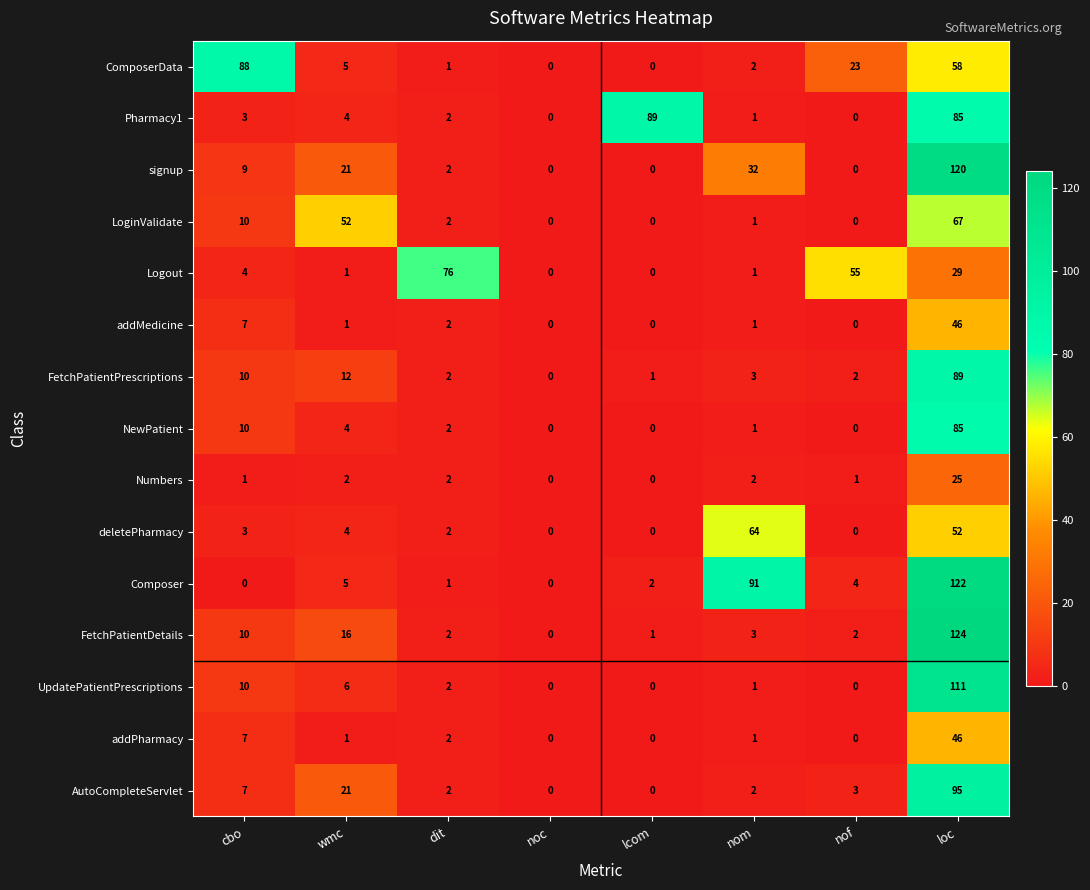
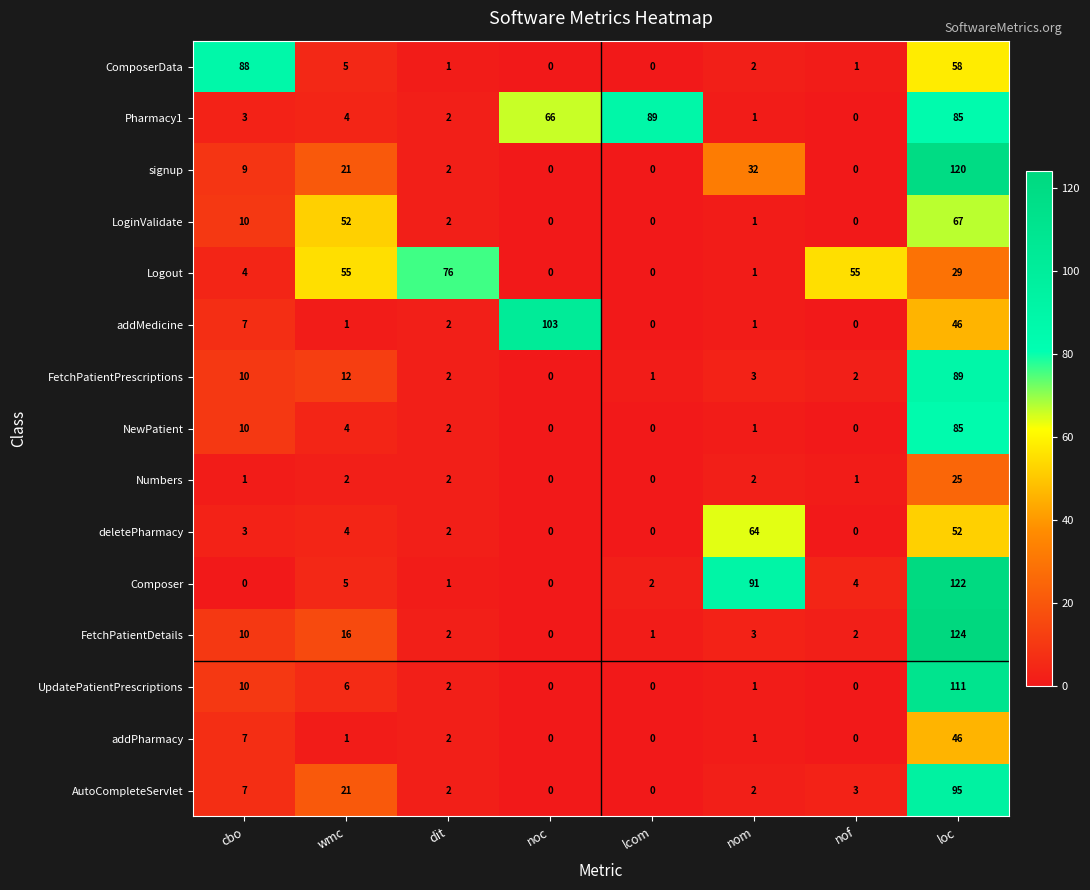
ComposerData, nof: 23 -> 1
Pharmacy1, noc: 0 -> 66
Logout, wmc: 1 -> 55
addMedicine, noc: 0 -> 103
